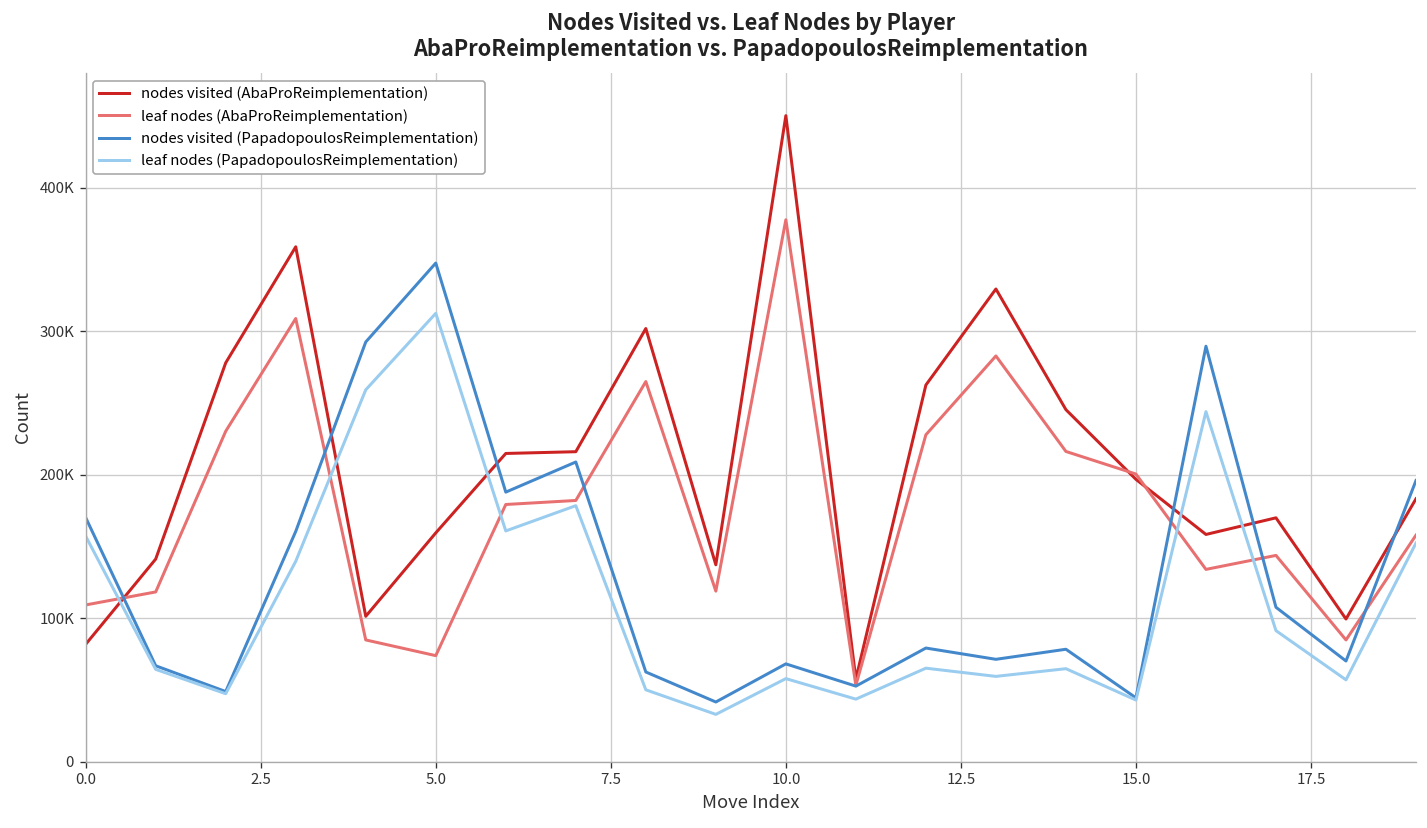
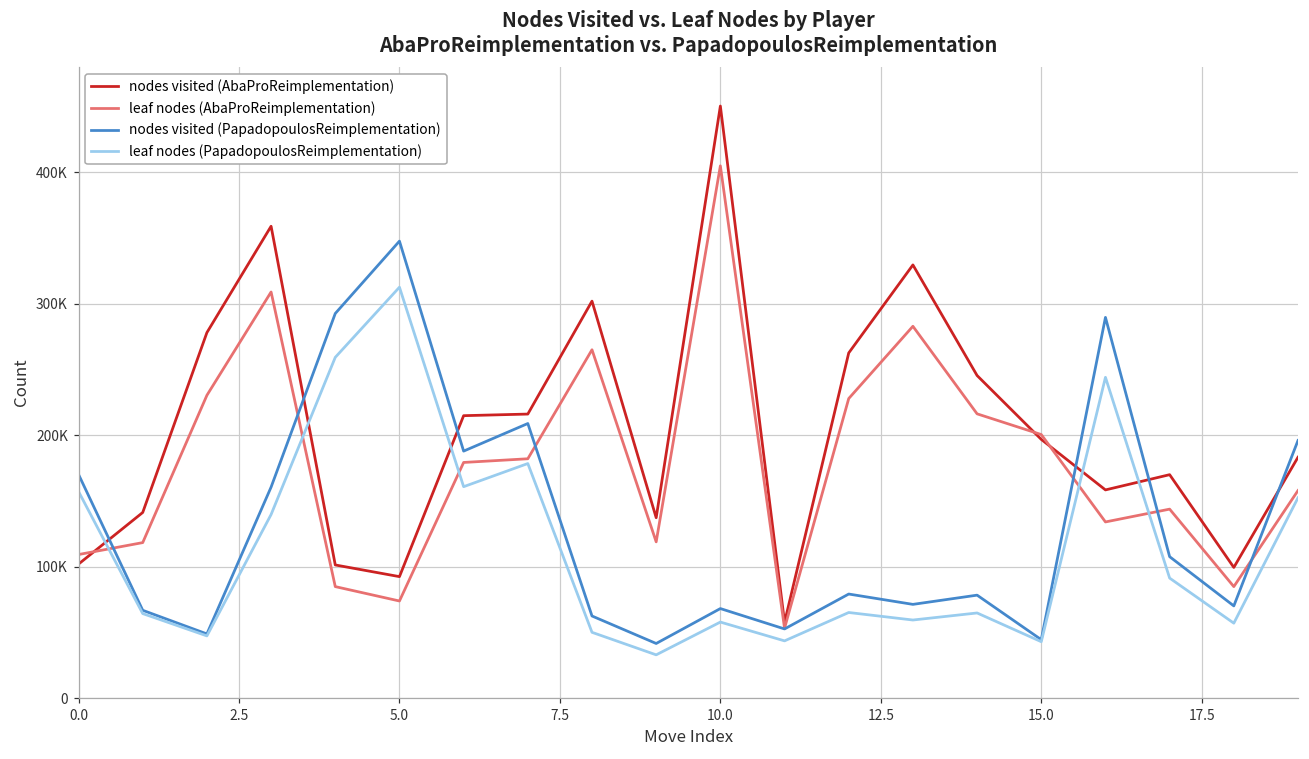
nodes visited (AbaProReimplementation), 0.0: 82000 -> 102000
nodes visited (AbaProReimplementation), 5.0: 159000 -> 92000
leaf nodes (AbaProReimplementation), 10.0: 378000 -> 405000
